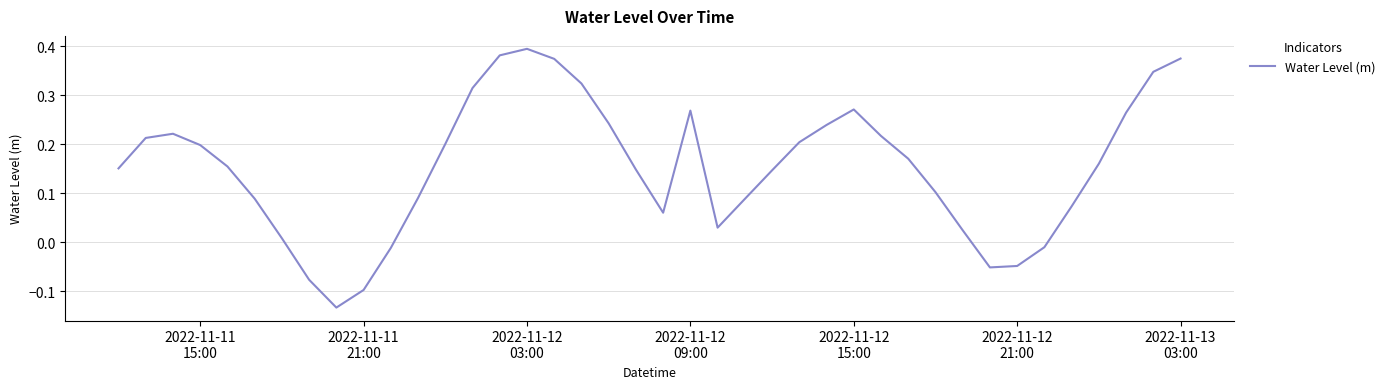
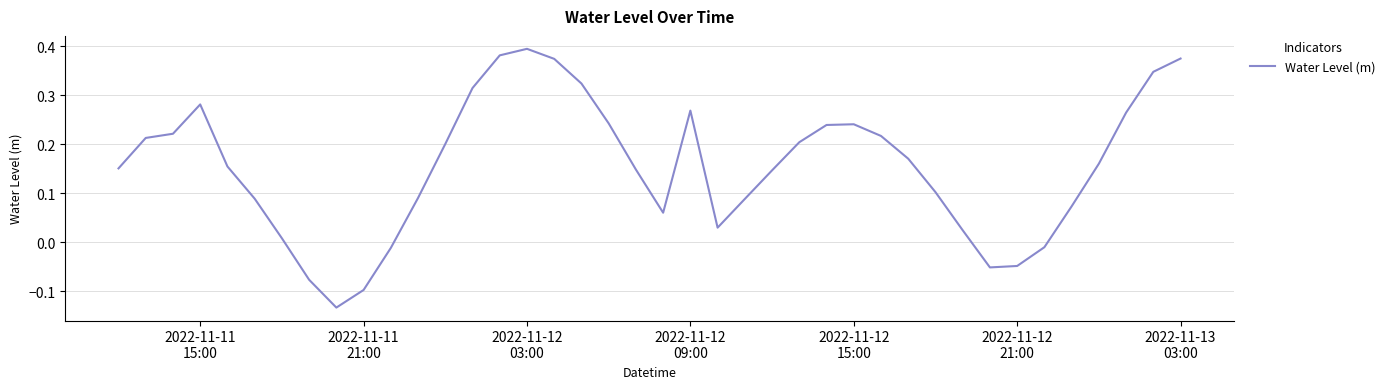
2022-11-11 15:00: 0.20 -> 0.28
2022-11-12 15:00: 0.27 -> 0.24
